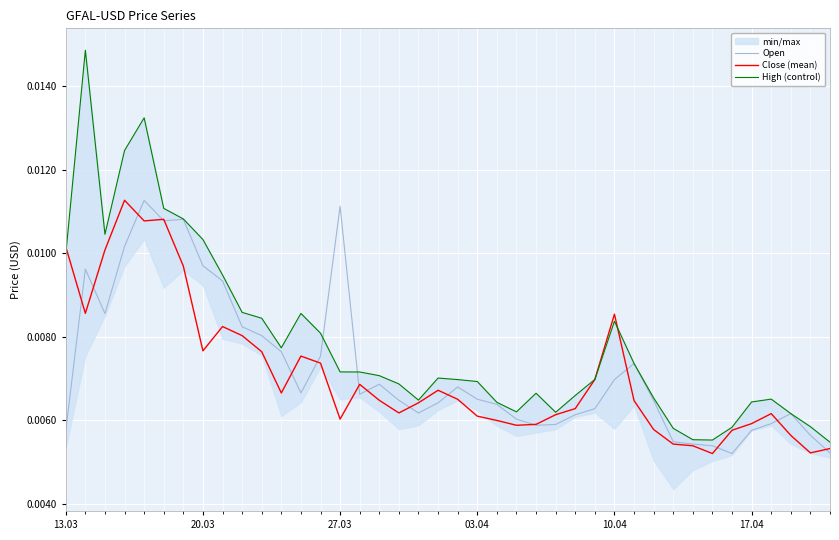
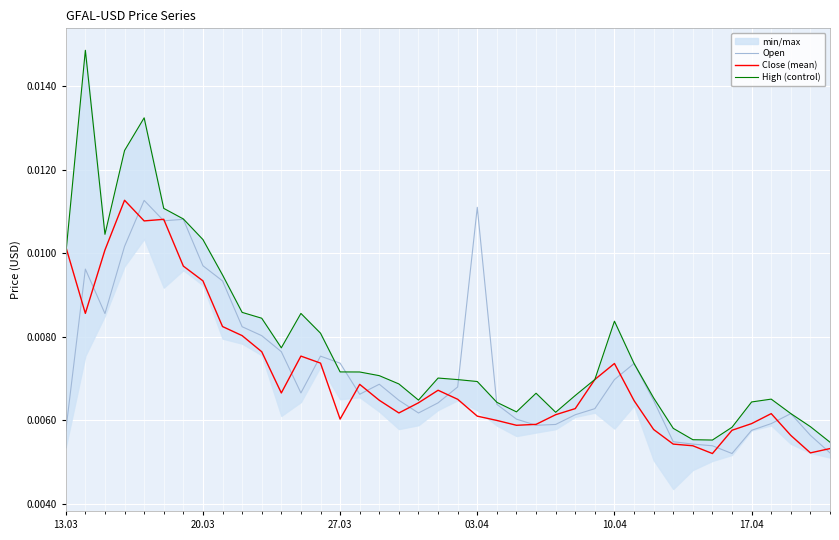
Close (mean), 20.03: 0.0077 -> 0.0093
Open, 27.03: 0.0111 -> 0.0074
Open, 03.04: 0.0065 -> 0.0111
Close (mean), 10.04: 0.0085 -> 0.0074
